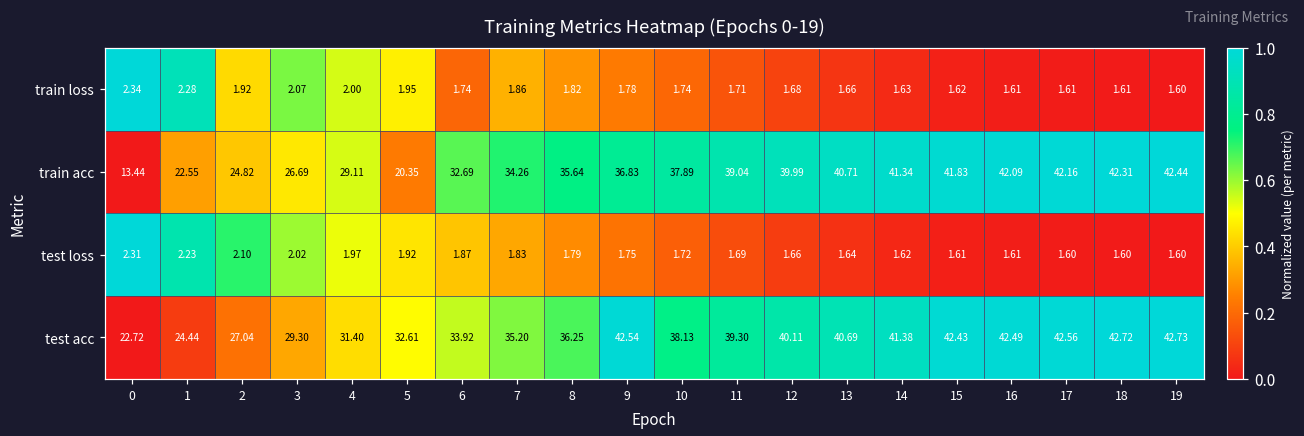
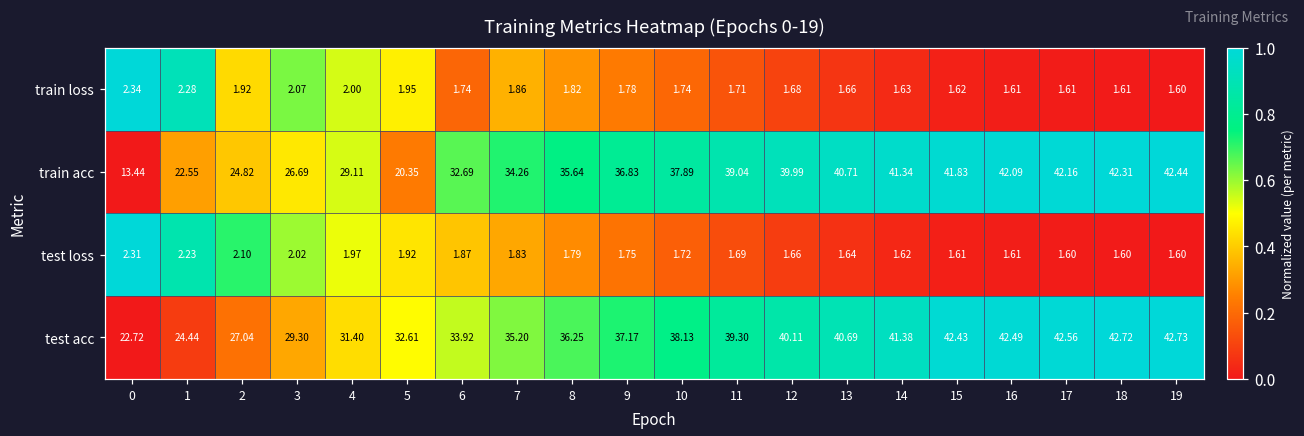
test acc, 9: 42.54 -> 37.17
